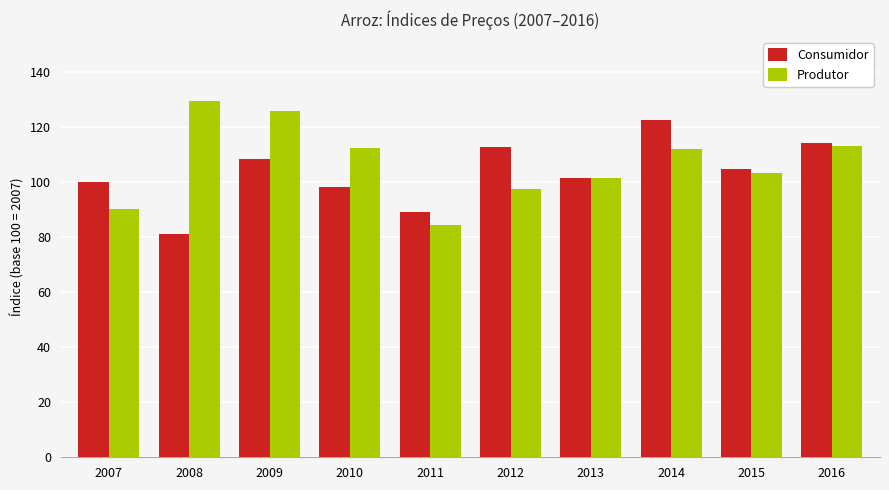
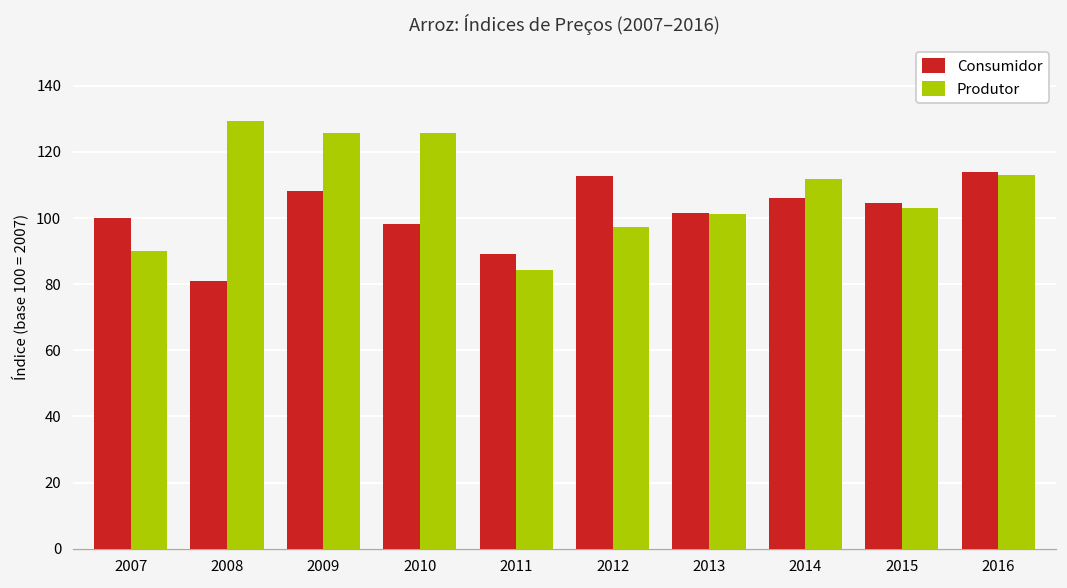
Produtor, 2010: 112 -> 126
Consumidor, 2014: 122 -> 106
